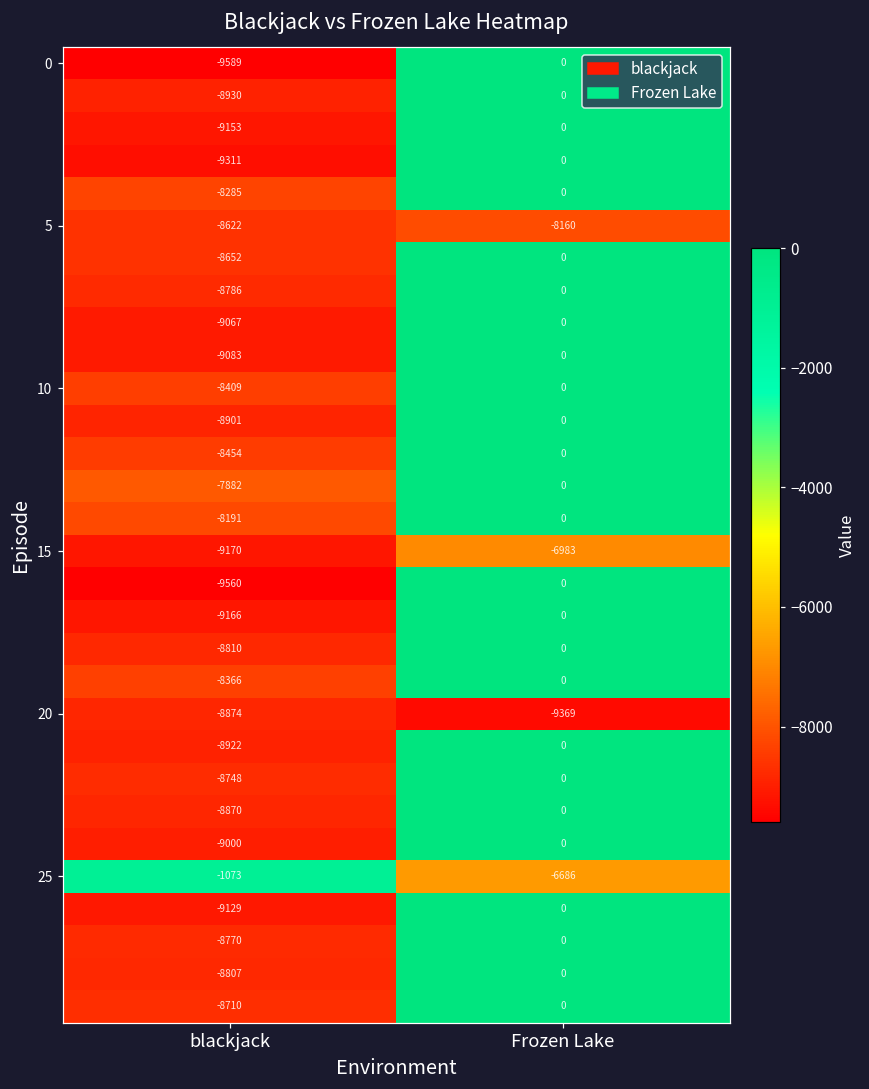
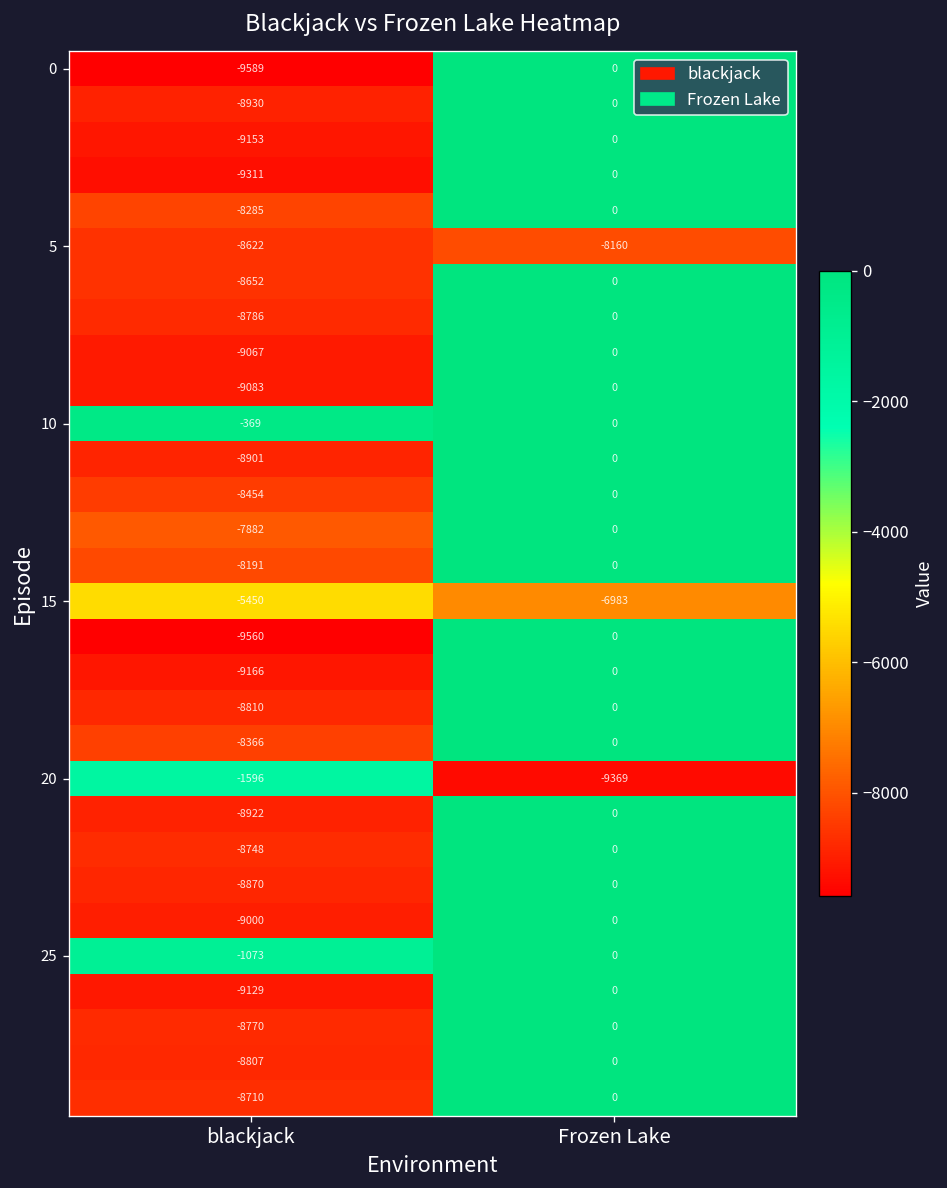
10, blackjack: -8409 -> -369
15, blackjack: -9170 -> -5450
20, blackjack: -8874 -> -1596
25, Frozen Lake: -6686 -> 0
